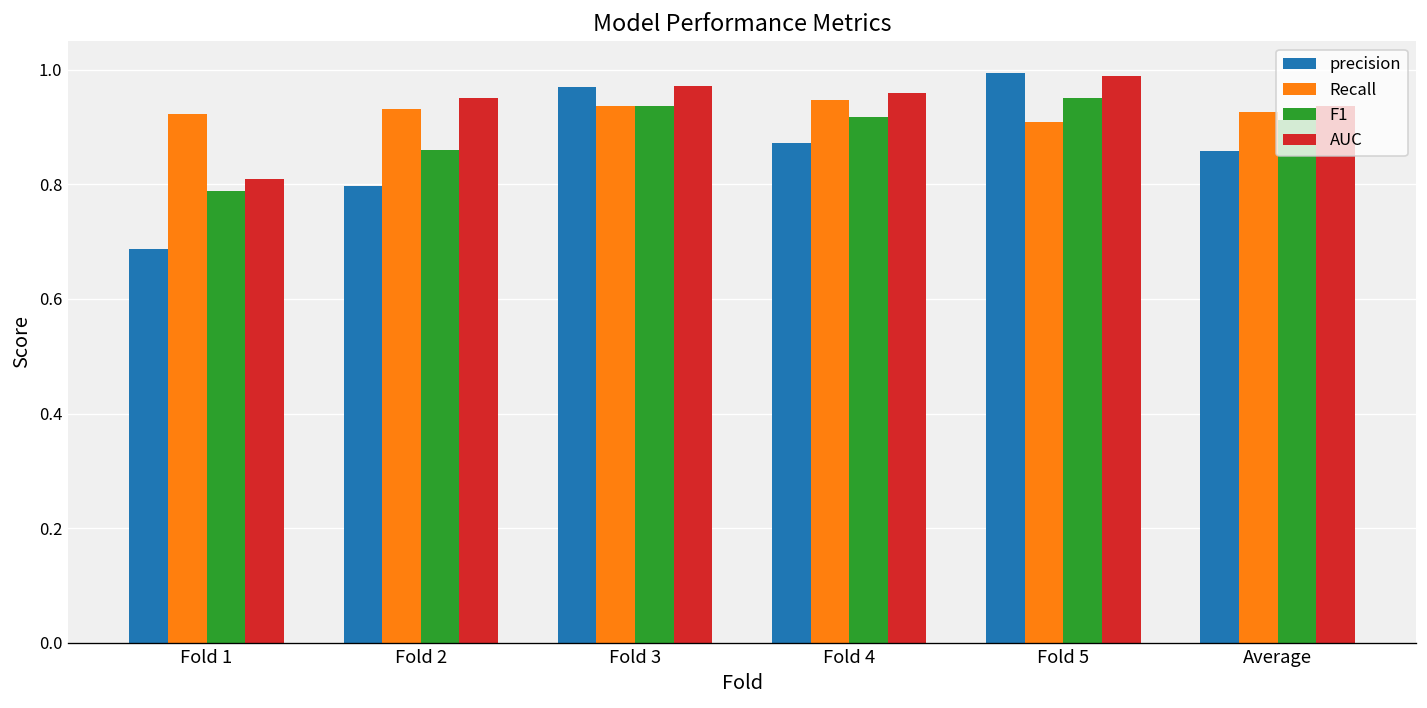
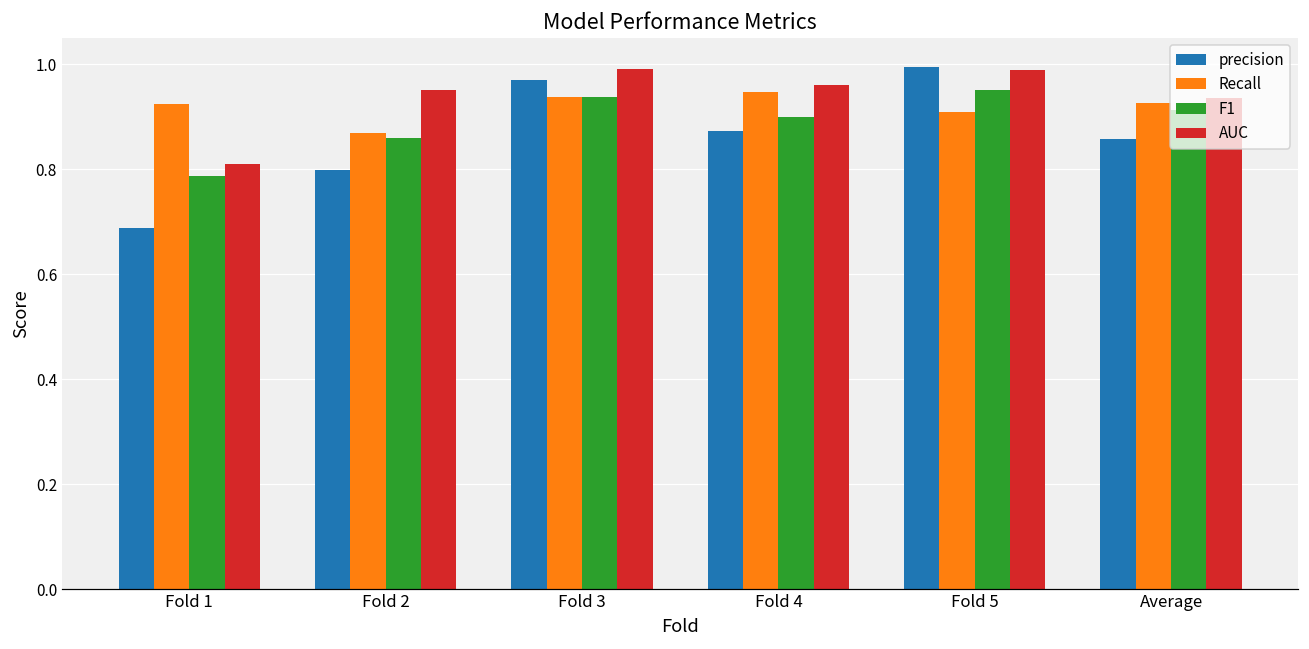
Recall, Fold 2: 0.93 -> 0.87
AUC, Fold 3: 0.97 -> 0.99
F1, Fold 4: 0.92 -> 0.90
